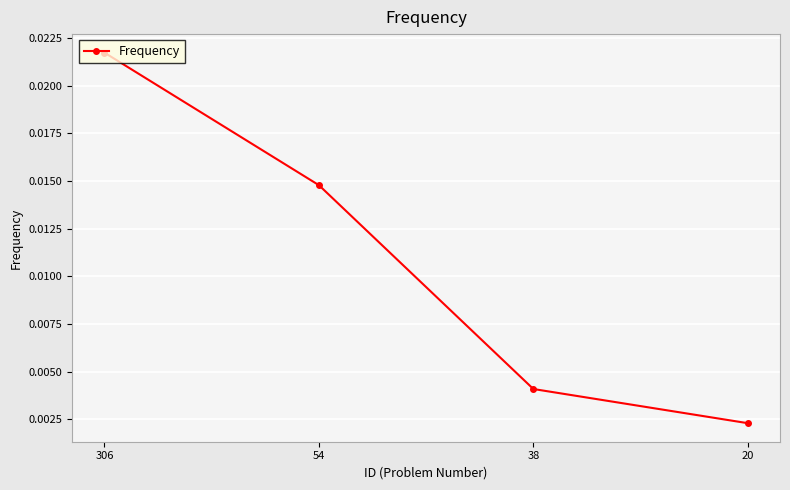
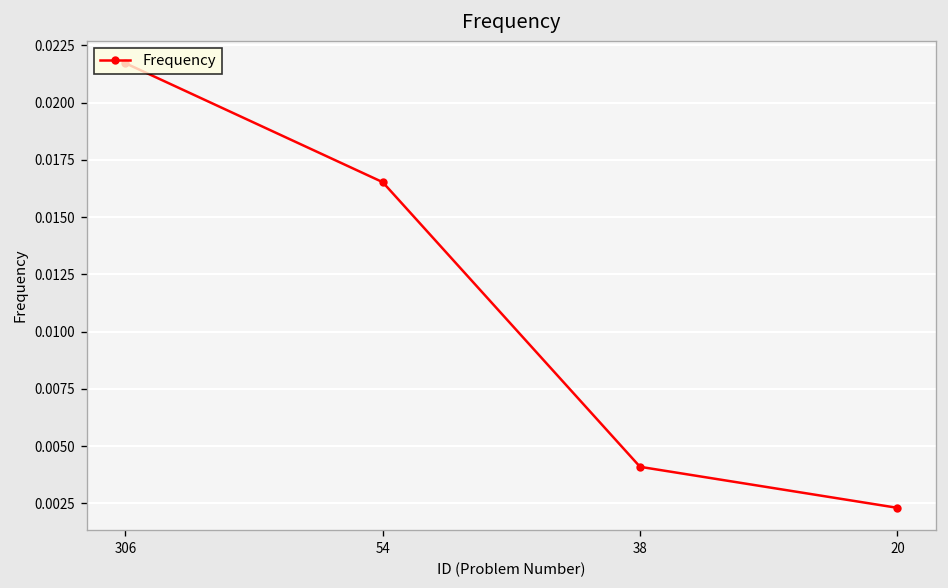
54: 0.0148 -> 0.0165
